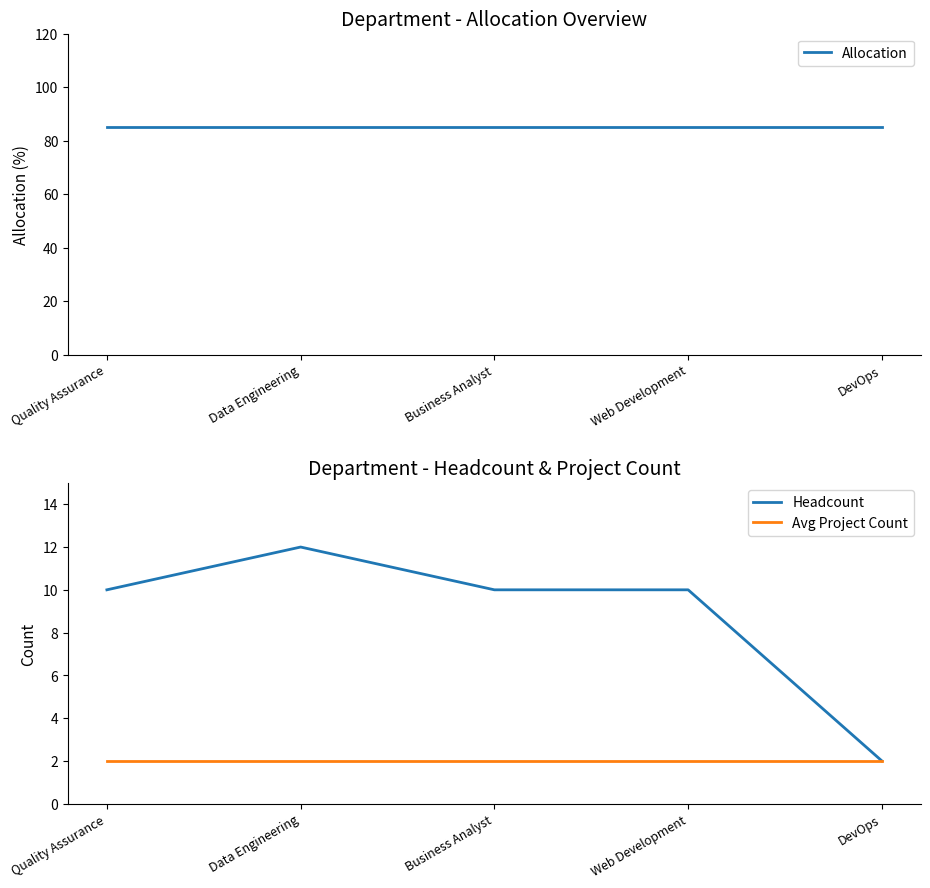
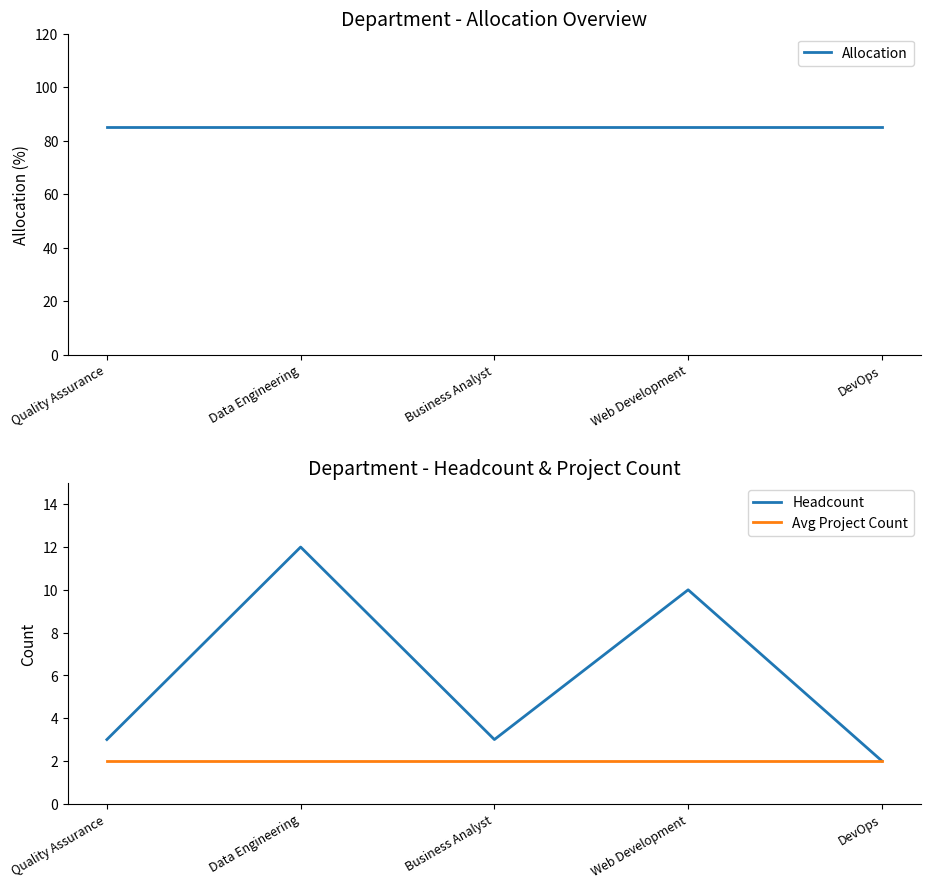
Department - Headcount & Project Count, Headcount, Quality Assurance: 10 -> 3
Department - Headcount & Project Count, Headcount, Business Analyst: 10 -> 3
